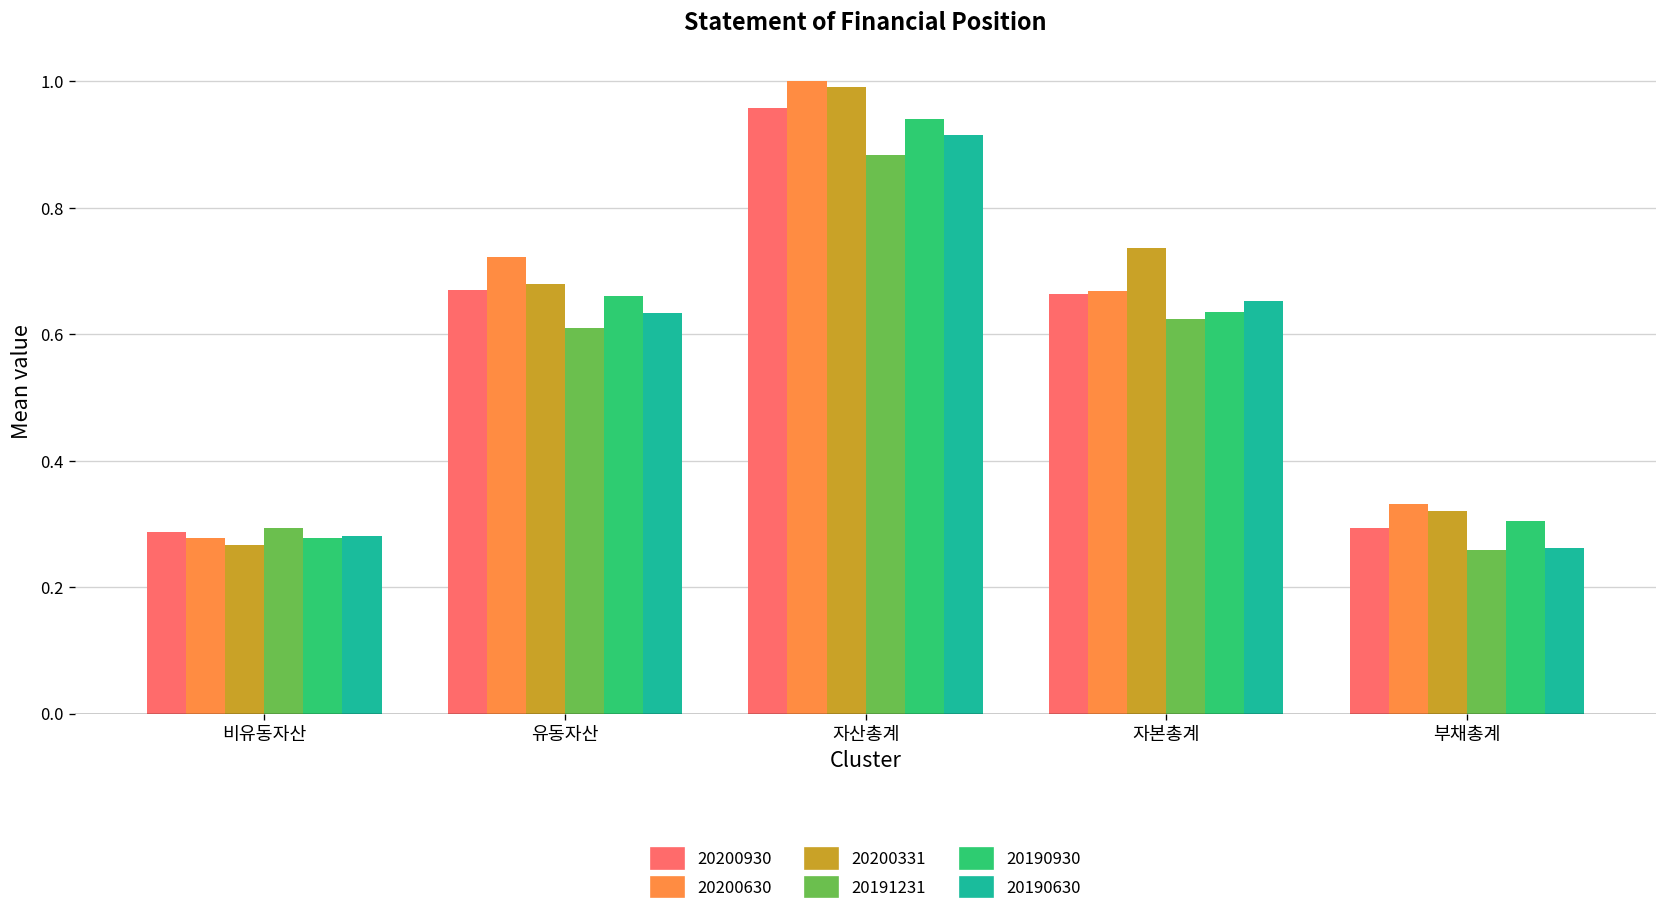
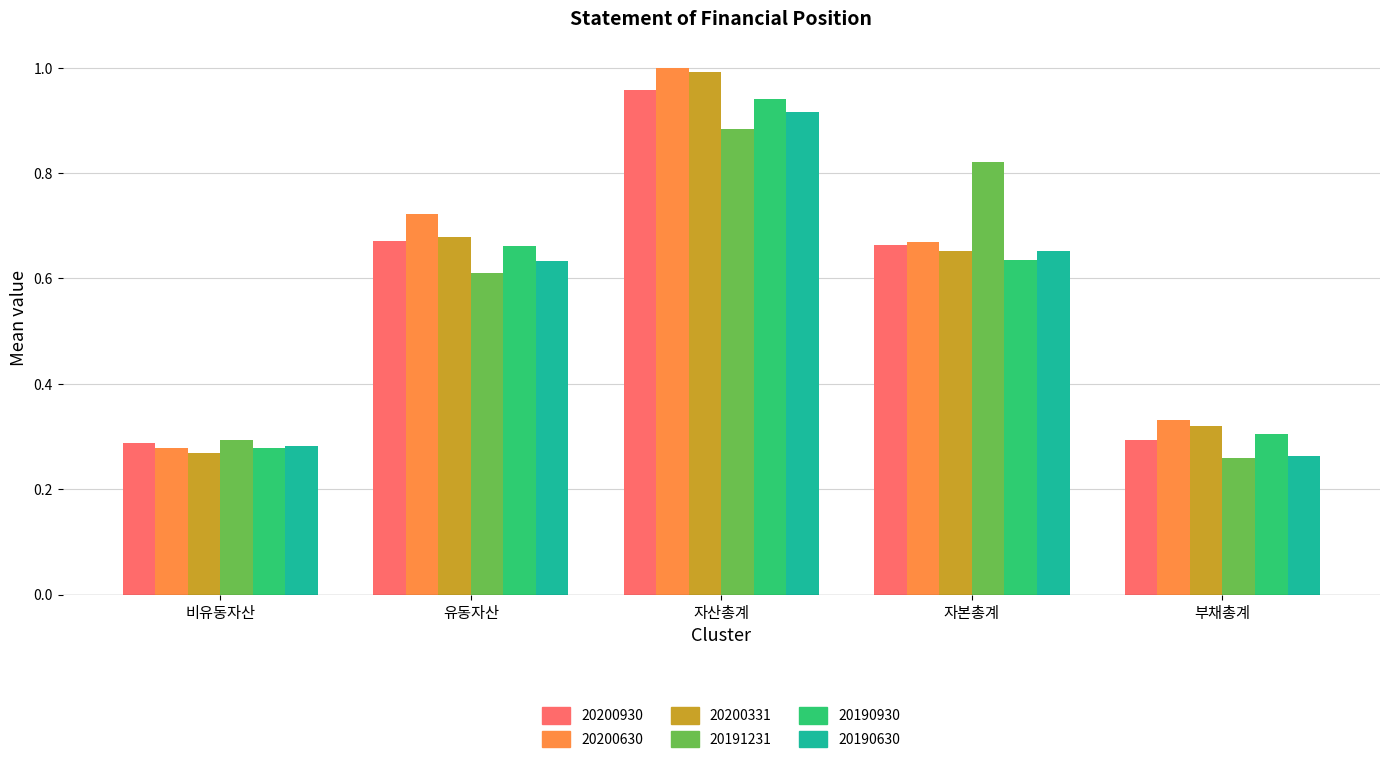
20200331, 자본총계: 0.74 -> 0.65
20191231, 자본총계: 0.62 -> 0.82
